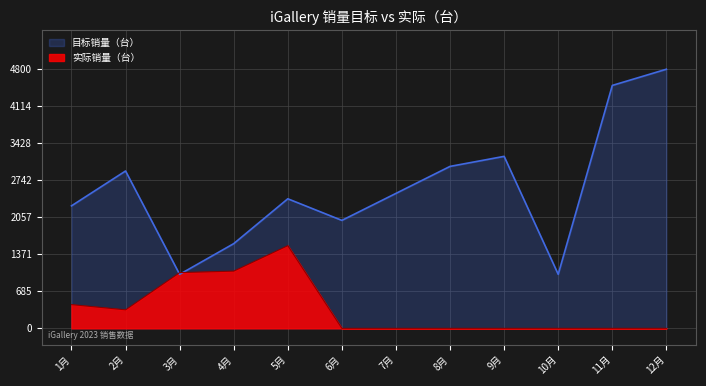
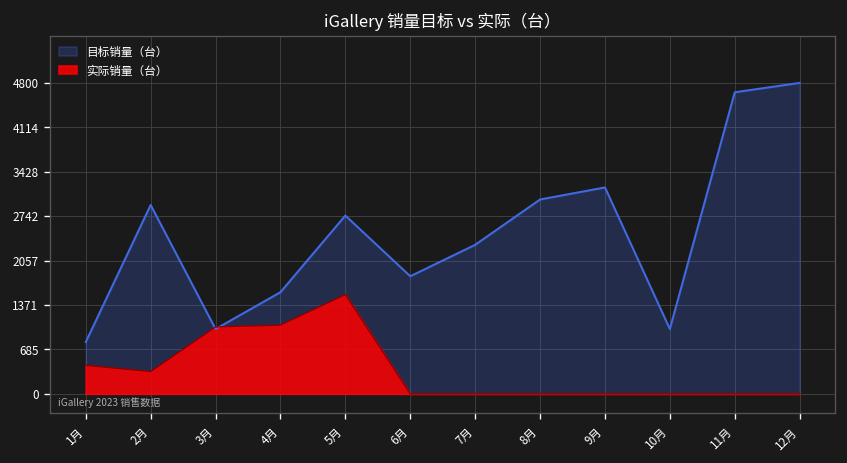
目标销量（台）, 1月: 2300 -> 800
目标销量（台）, 5月: 2400 -> 2800
目标销量（台）, 6月: 2000 -> 1800
目标销量（台）, 7月: 2500 -> 2300
目标销量（台）, 11月: 4500 -> 4700
